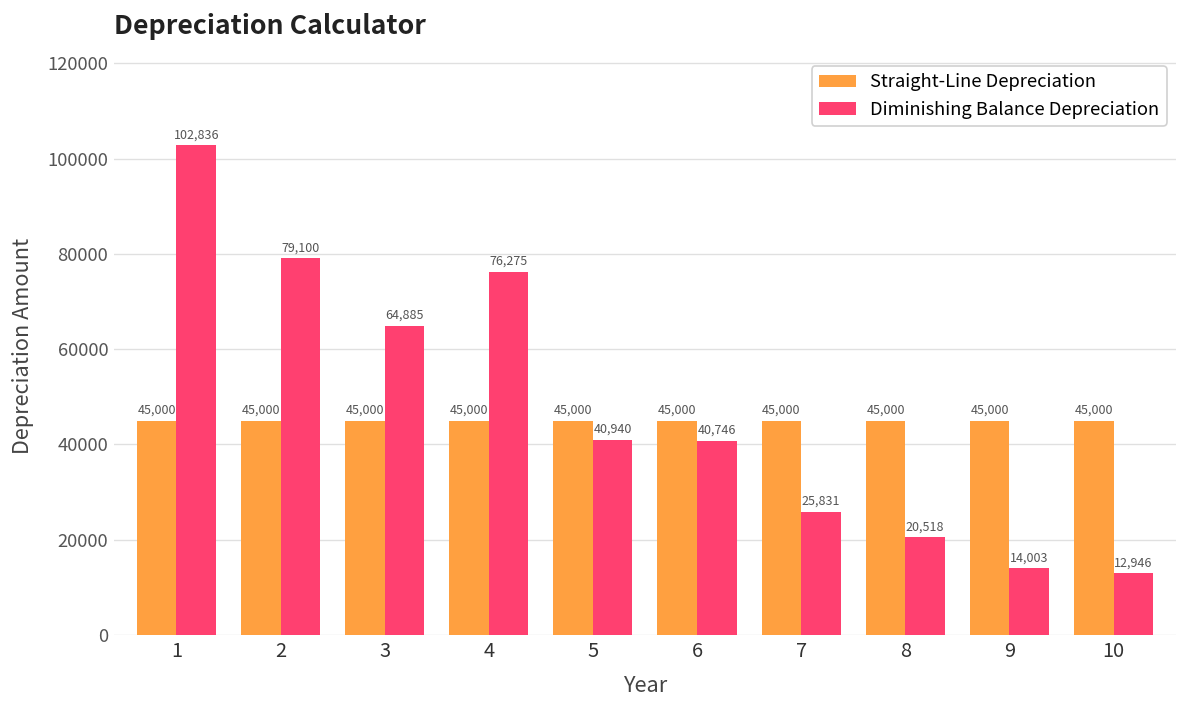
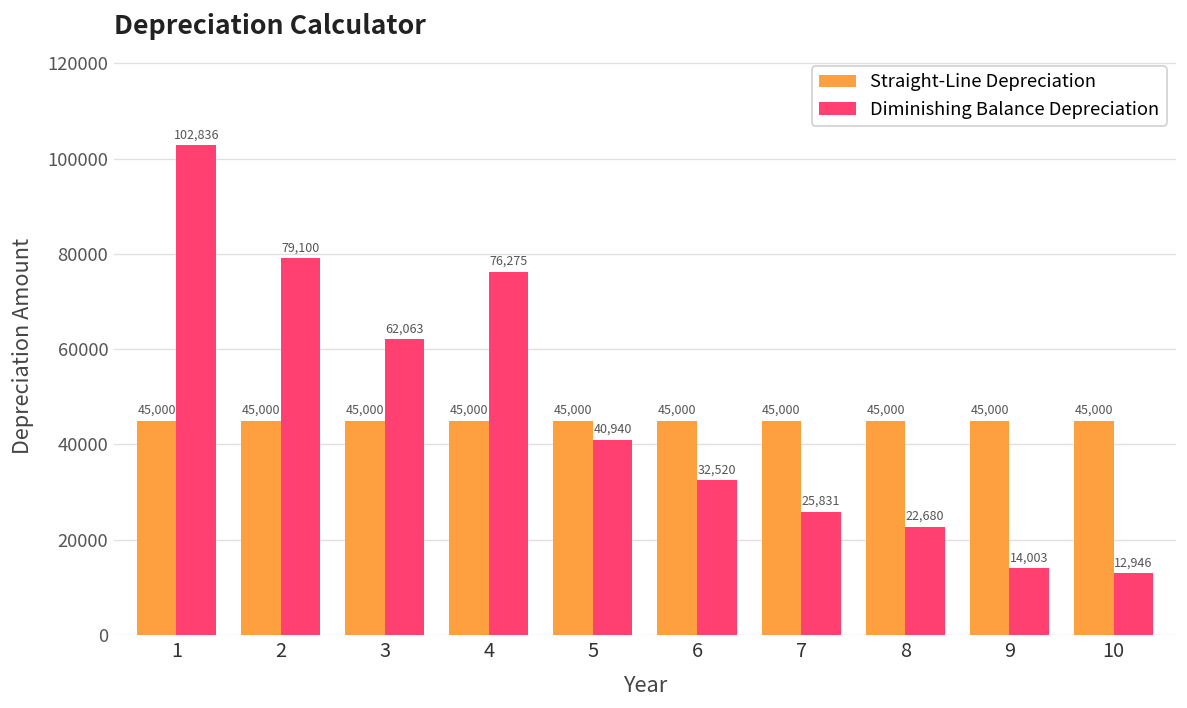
Diminishing Balance Depreciation, 3: 64,885 -> 62,063
Diminishing Balance Depreciation, 6: 40,746 -> 32,520
Diminishing Balance Depreciation, 8: 20,518 -> 22,680
